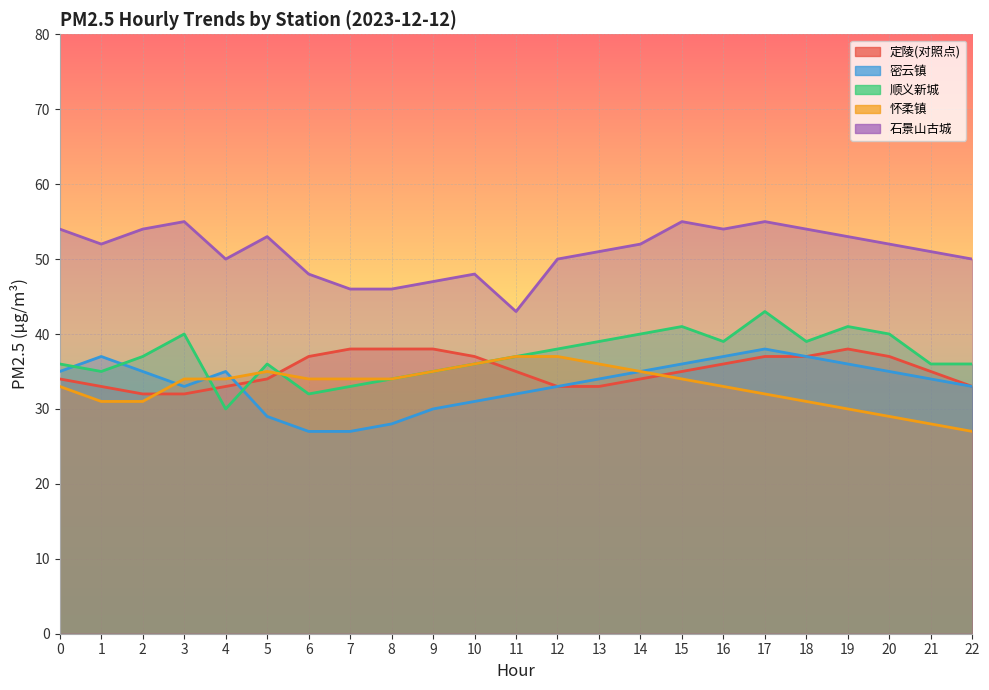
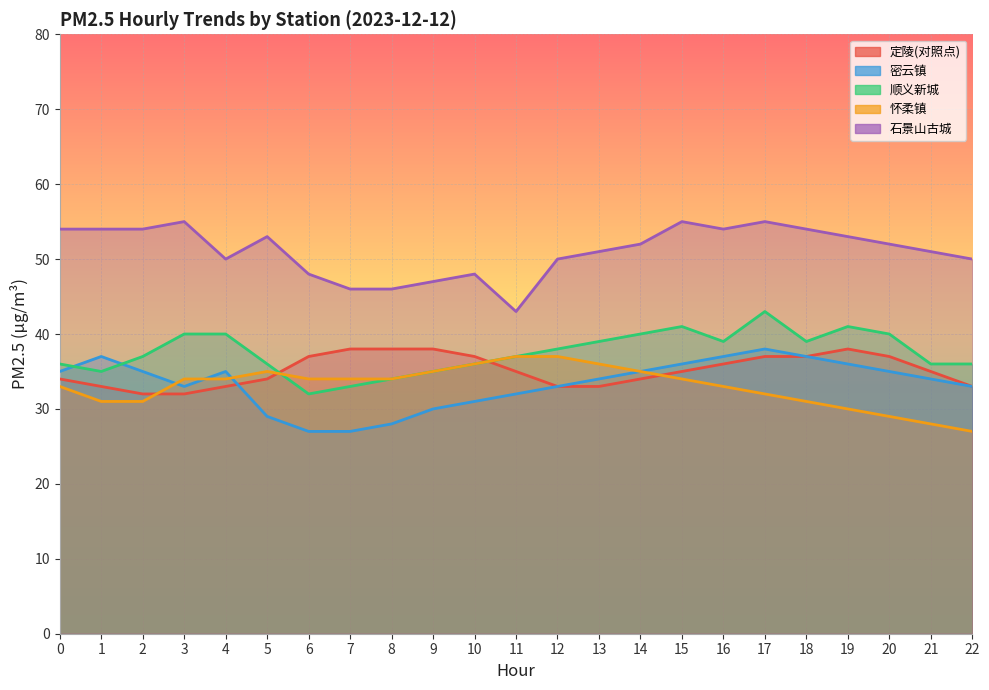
石景山古城, 1: 52 -> 54
顺义新城, 4: 30 -> 40
